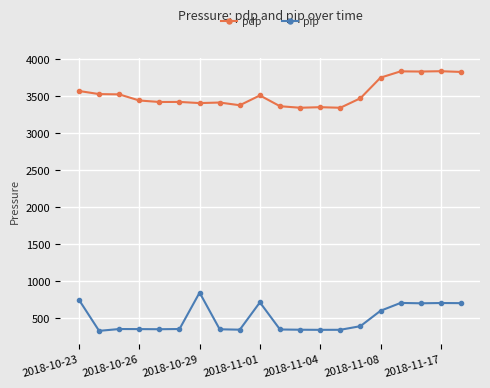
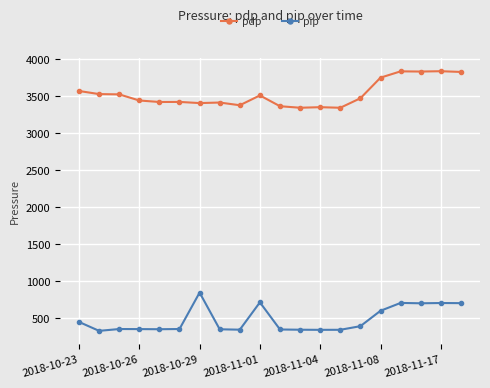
pip, 2018-10-23: 700 -> 500
